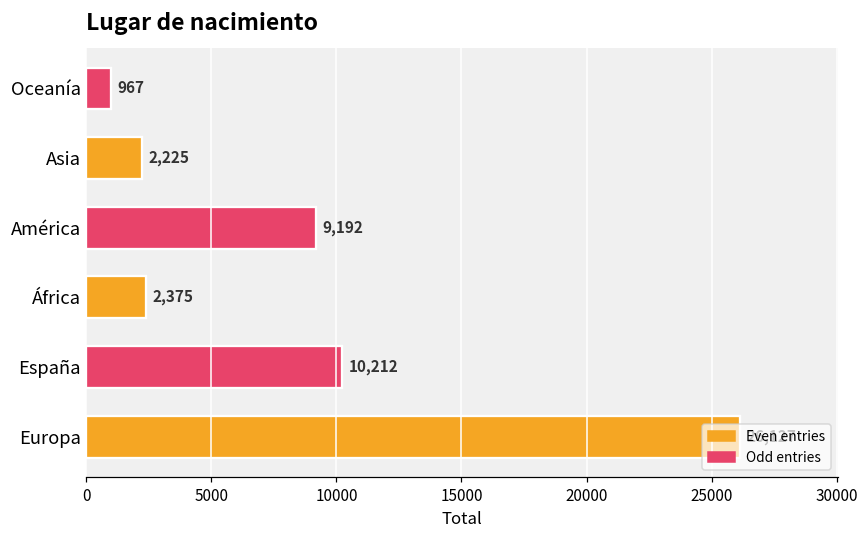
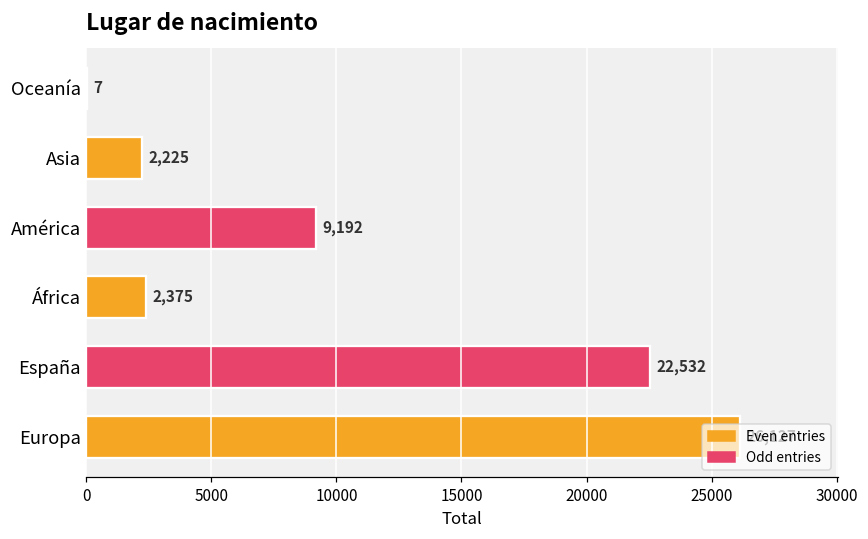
Oceanía: 967 -> 7
España: 10,212 -> 22,532
